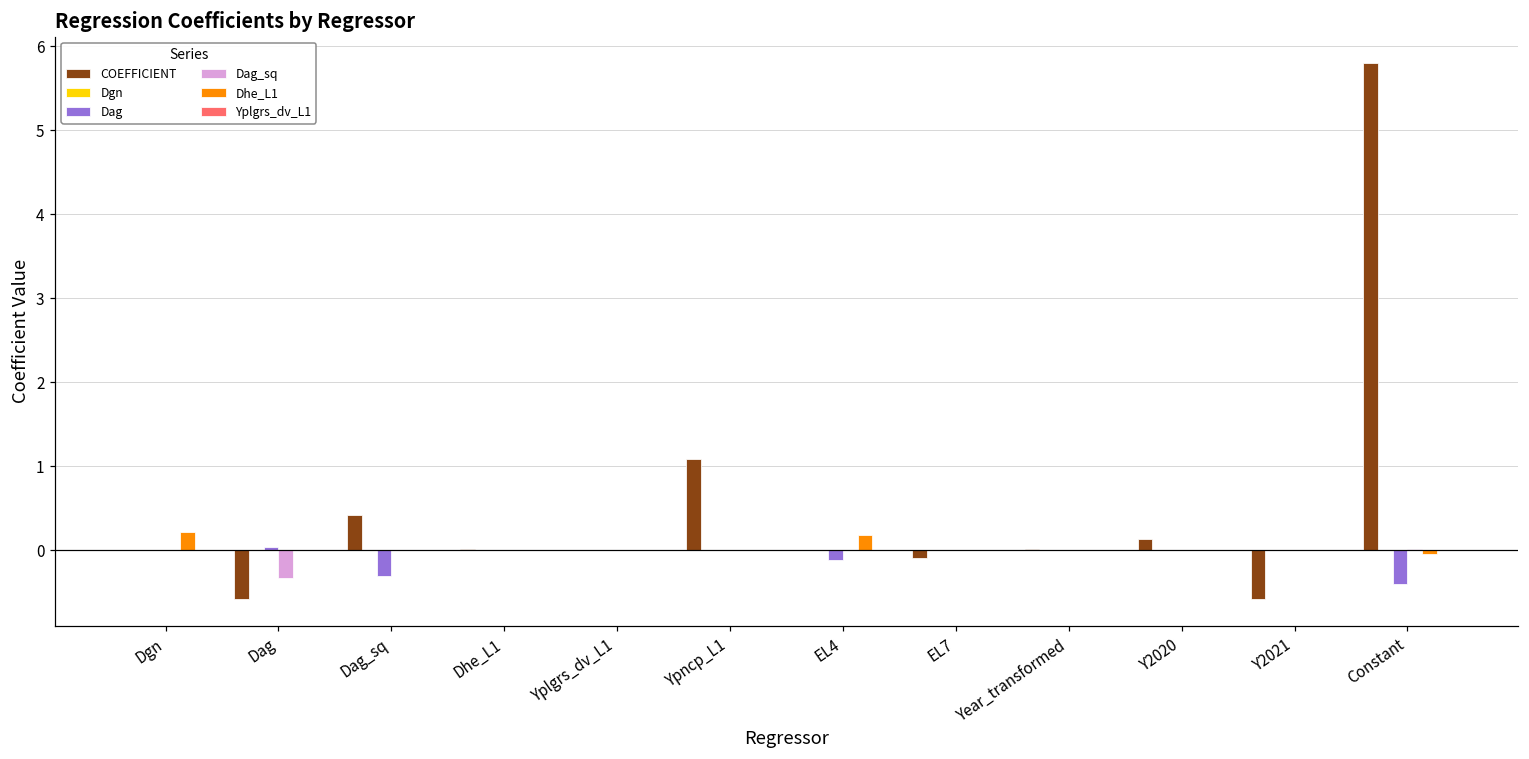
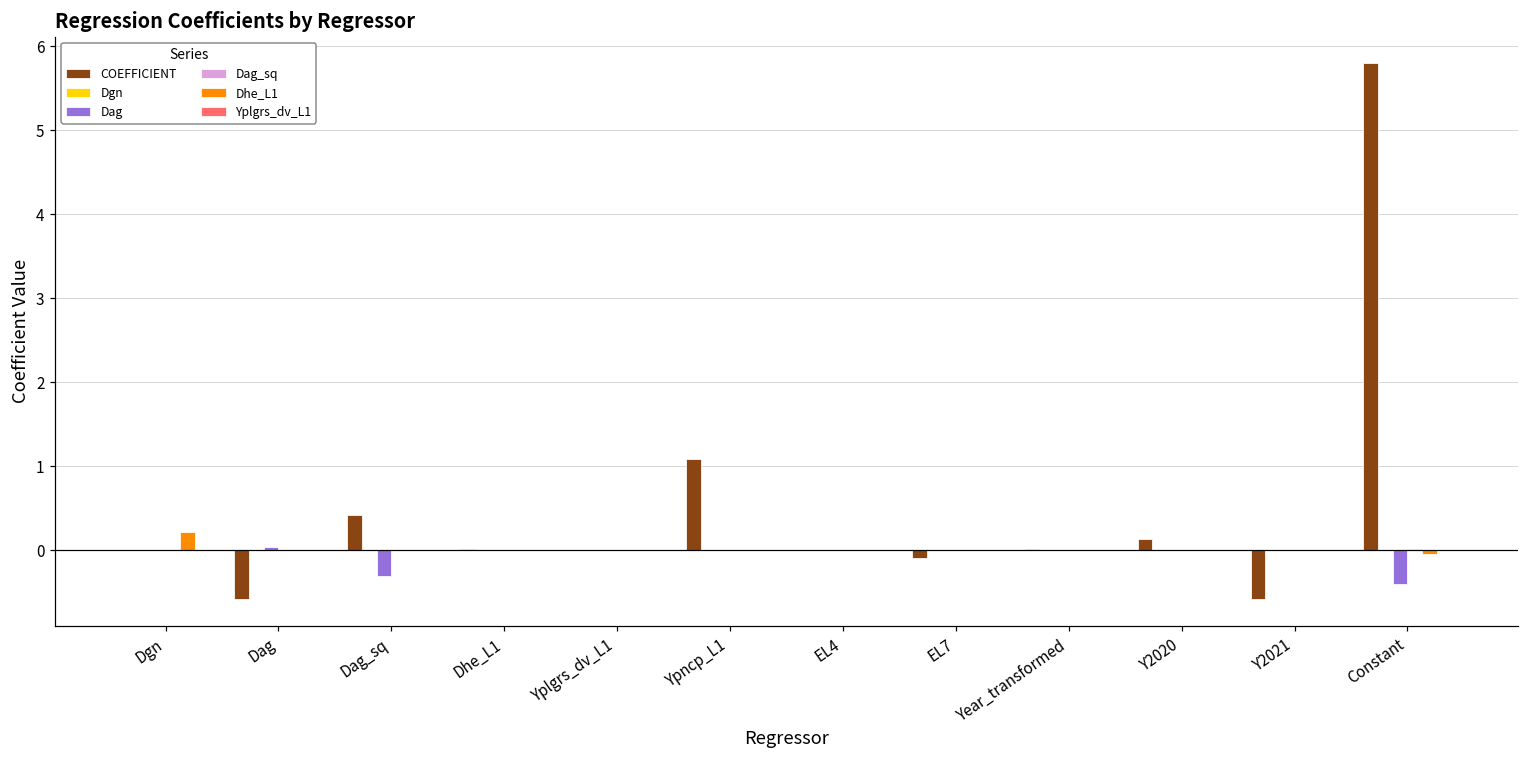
Dag_sq, Dag: -0.3 -> 0.0
Dag, EL4: -0.1 -> 0.0
Dhe_L1, EL4: 0.2 -> 0.0
